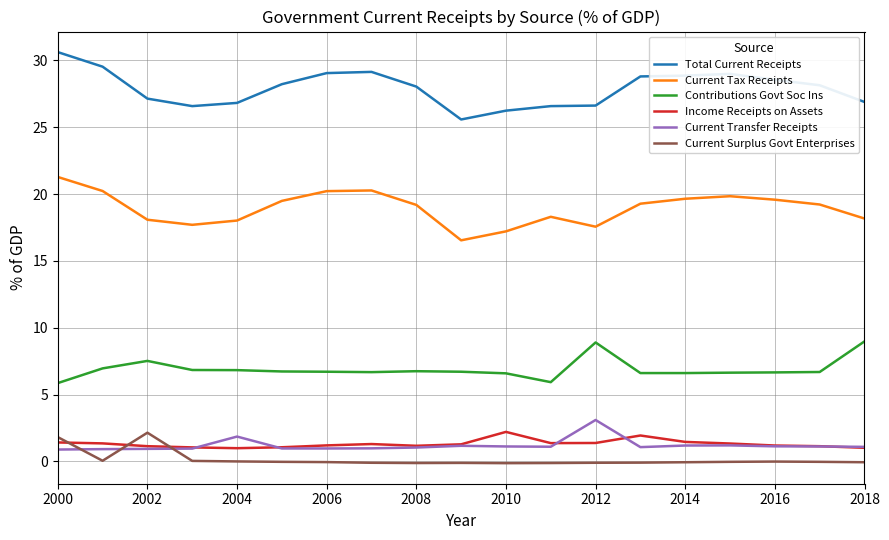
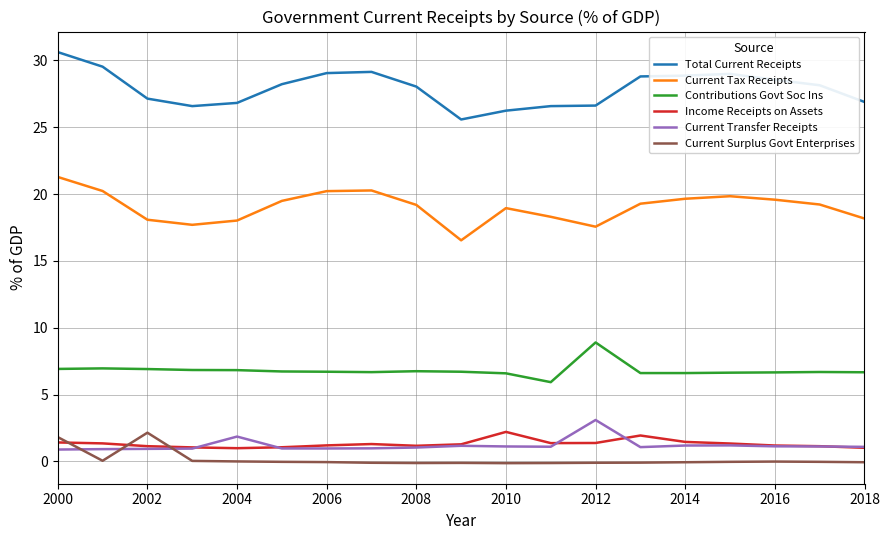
Contributions Govt Soc Ins, 2000: 5.9 -> 6.9
Contributions Govt Soc Ins, 2002: 7.5 -> 6.9
Current Tax Receipts, 2010: 17.2 -> 19.0
Contributions Govt Soc Ins, 2018: 9.0 -> 6.7
